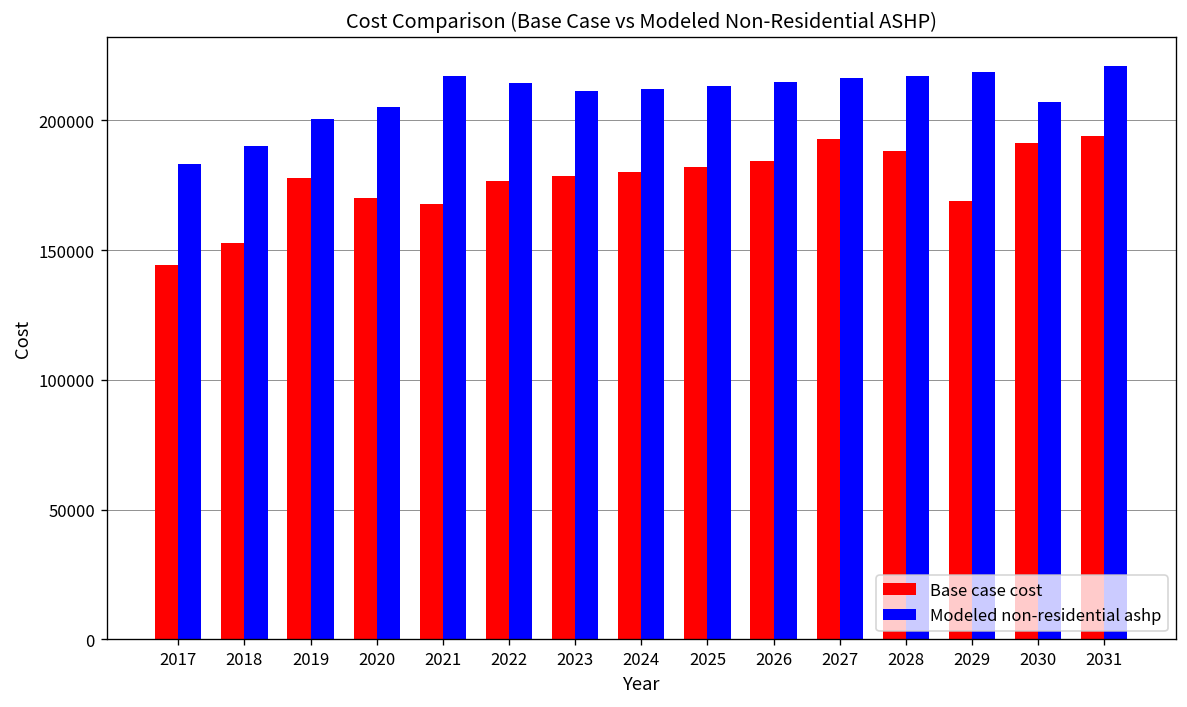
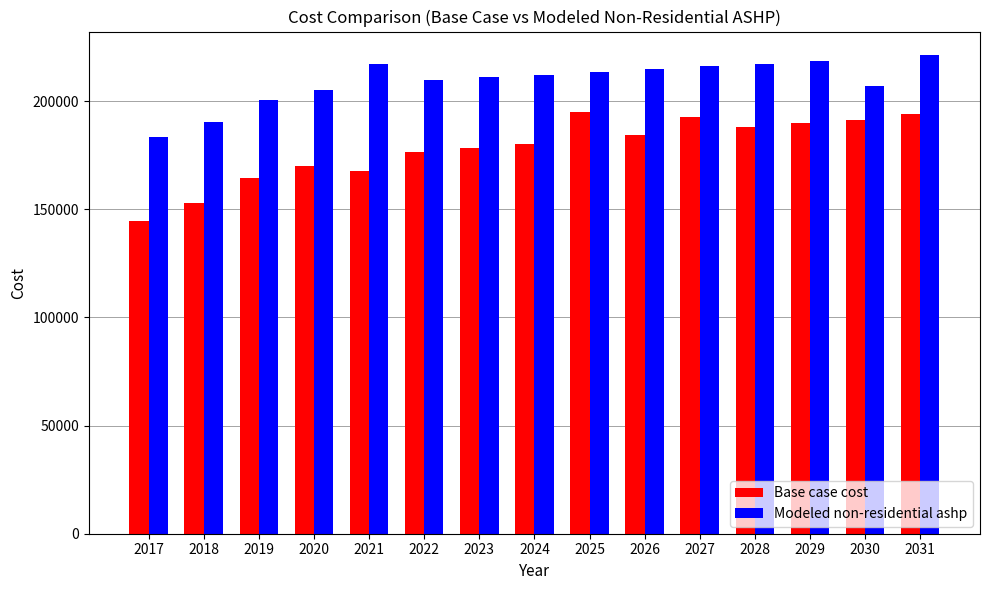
Base case cost, 2019: 178000 -> 164000
Modeled non-residential ashp, 2022: 215000 -> 210000
Base case cost, 2025: 182000 -> 195000
Base case cost, 2029: 169000 -> 190000
